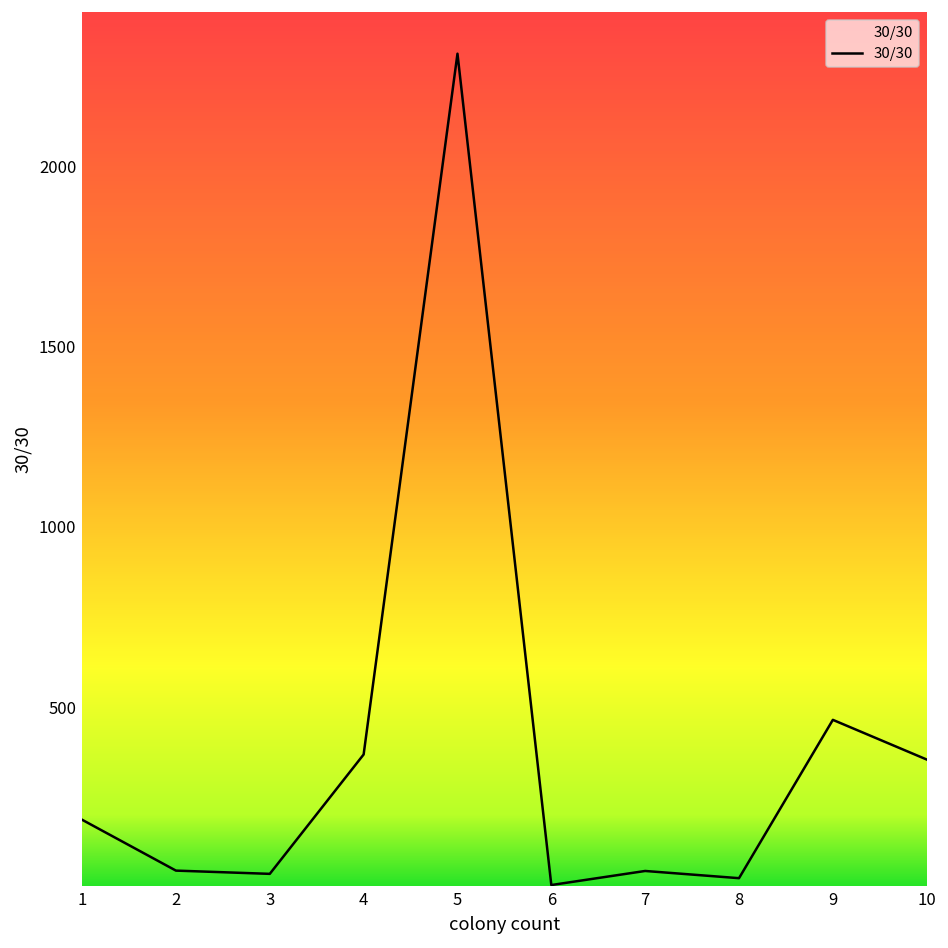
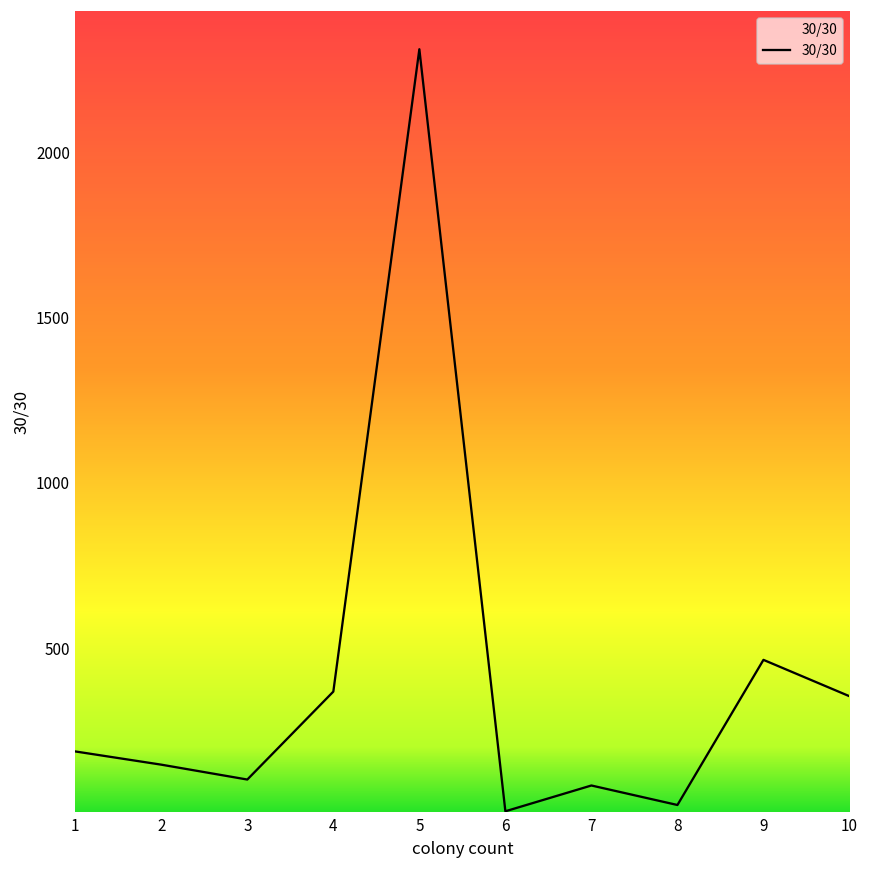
2: 50 -> 150
3: 40 -> 100
7: 50 -> 90
